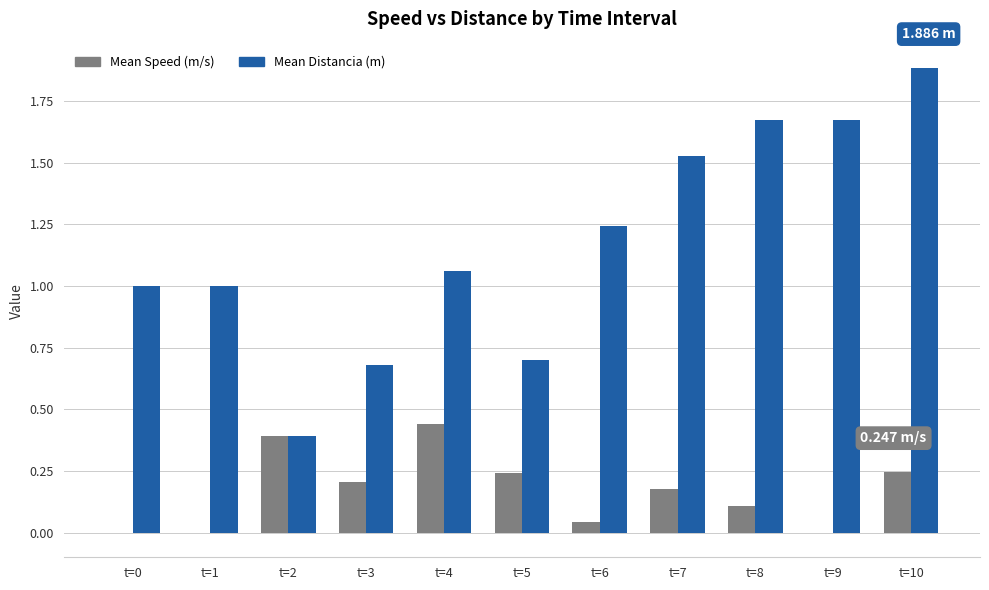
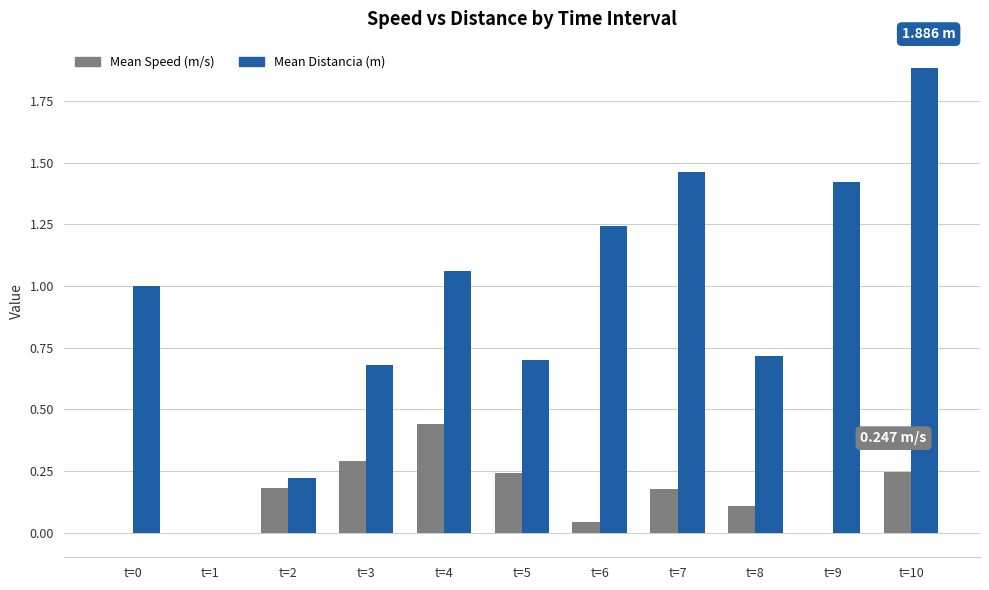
Mean Distancia (m), t=1: 1 -> 0
Mean Speed (m/s), t=2: 0.39 -> 0.18
Mean Distancia (m), t=2: 0.39 -> 0.22
Mean Speed (m/s), t=3: 0.20 -> 0.29
Mean Distancia (m), t=7: 1.53 -> 1.46
Mean Distancia (m), t=8: 1.67 -> 0.72
Mean Distancia (m), t=9: 1.67 -> 1.42
